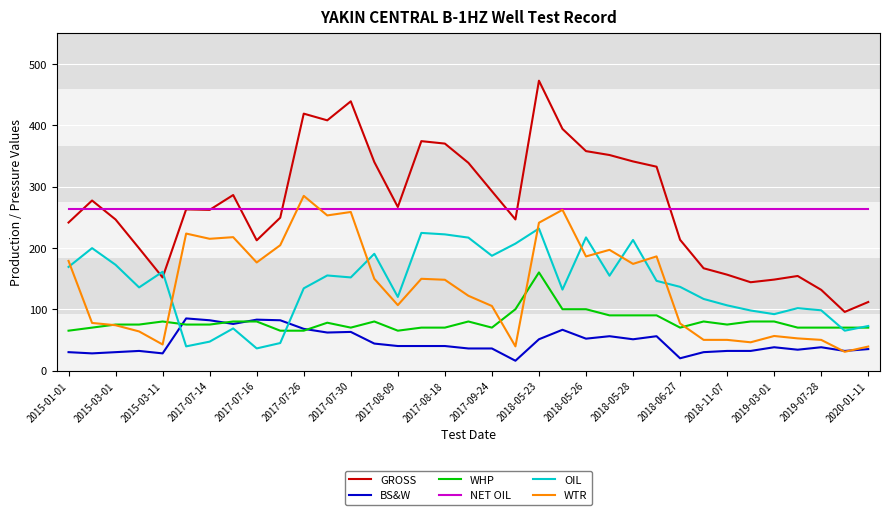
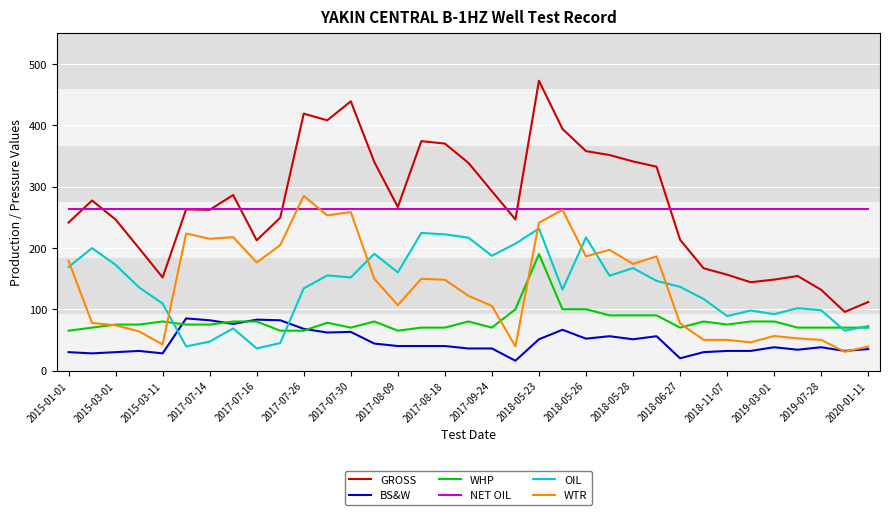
OIL, 2015-03-11: 160 -> 110
OIL, 2017-08-09: 120 -> 160
WHP, 2018-05-23: 160 -> 190
OIL, 2018-05-28: 210 -> 170
OIL, 2018-11-07: 110 -> 90
